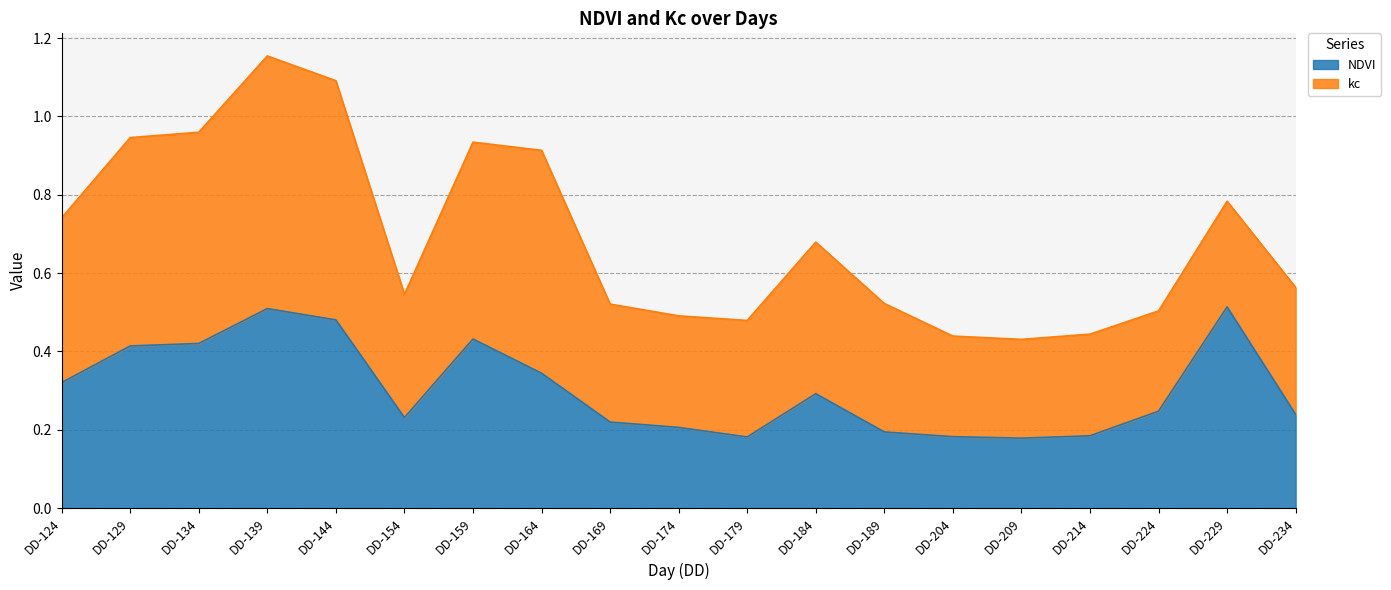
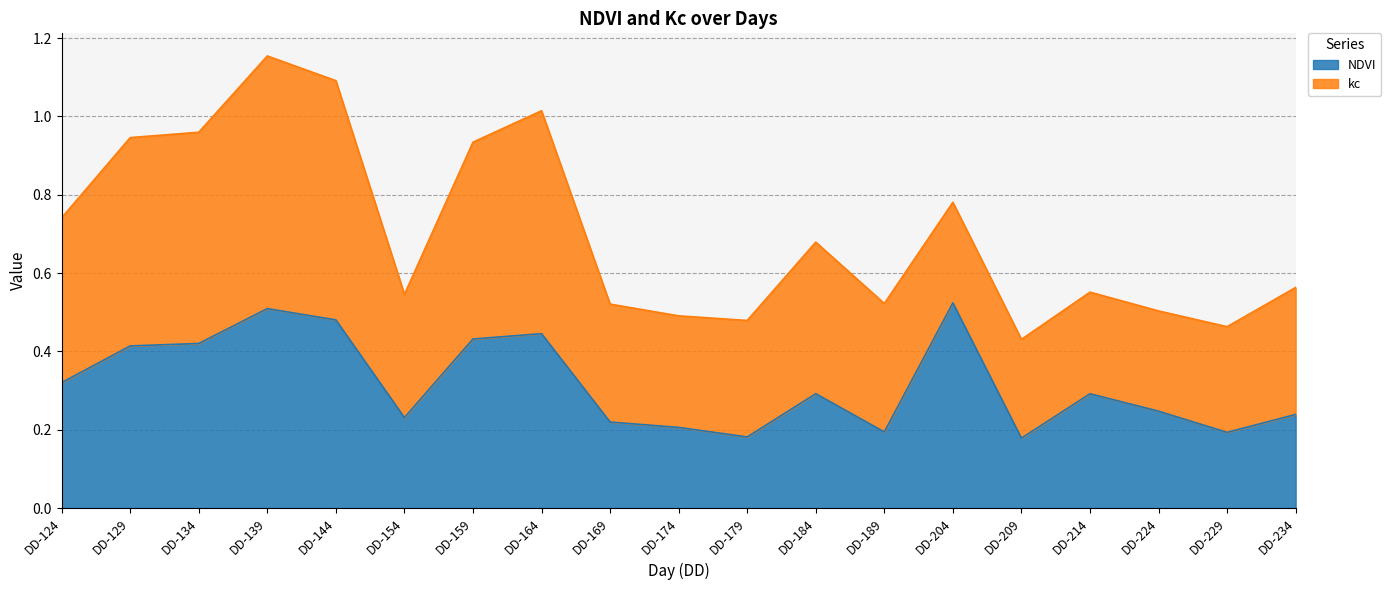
NDVI, DD-164: 0.34 -> 0.45
NDVI, DD-204: 0.18 -> 0.52
NDVI, DD-214: 0.18 -> 0.29
NDVI, DD-229: 0.51 -> 0.19
